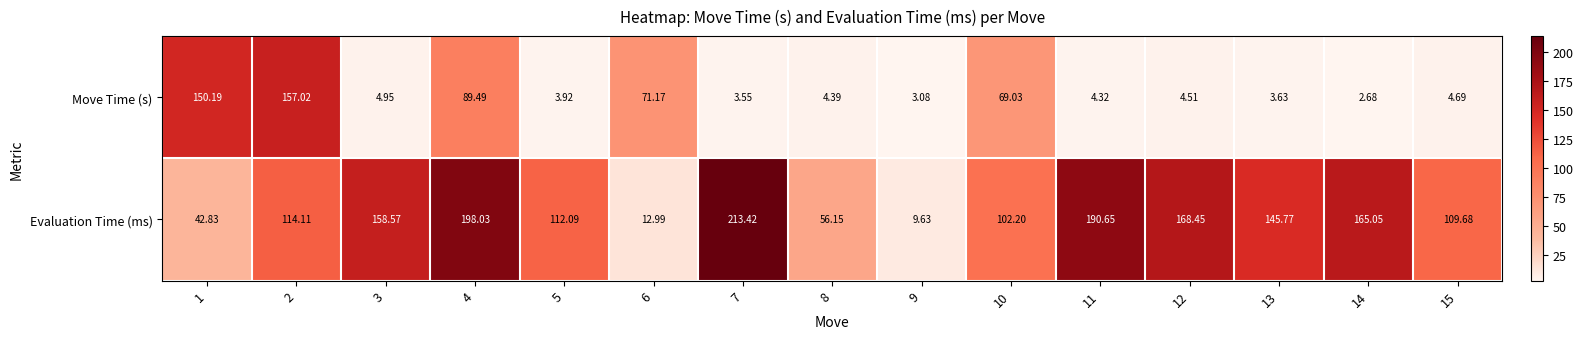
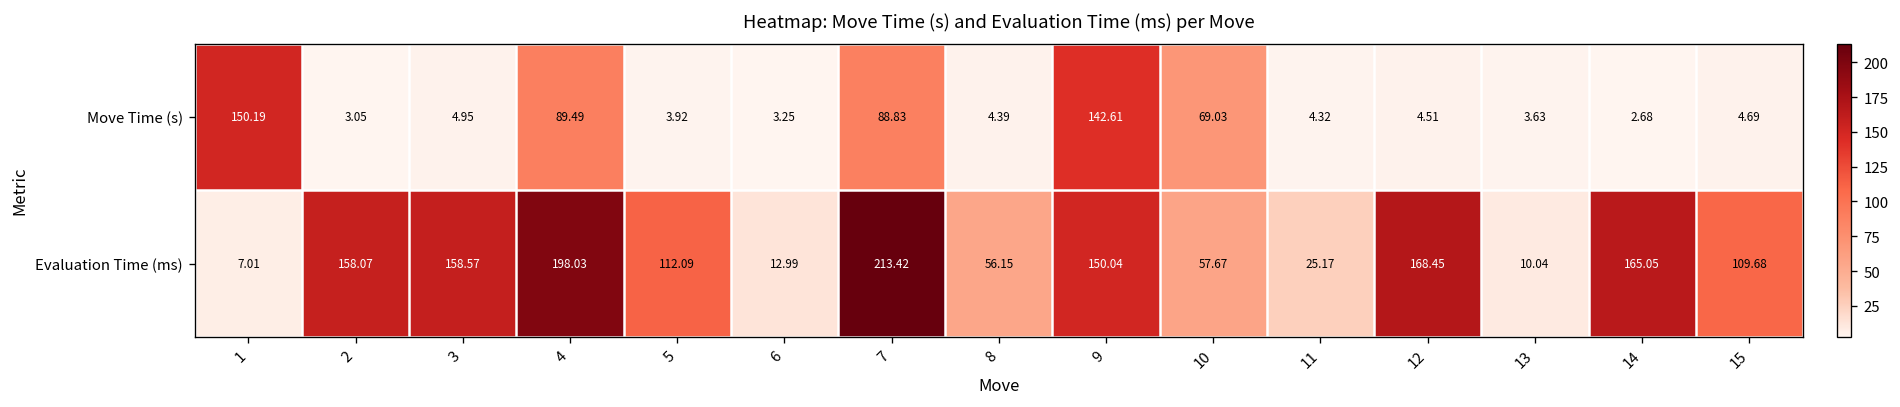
Move Time (s), 2: 157.02 -> 3.05
Move Time (s), 6: 71.17 -> 3.25
Move Time (s), 7: 3.55 -> 88.83
Move Time (s), 9: 3.08 -> 142.61
Evaluation Time (ms), 1: 42.83 -> 7.01
Evaluation Time (ms), 2: 114.11 -> 158.07
Evaluation Time (ms), 9: 9.63 -> 150.04
Evaluation Time (ms), 10: 102.20 -> 57.67
Evaluation Time (ms), 11: 190.65 -> 25.17
Evaluation Time (ms), 13: 145.77 -> 10.04
